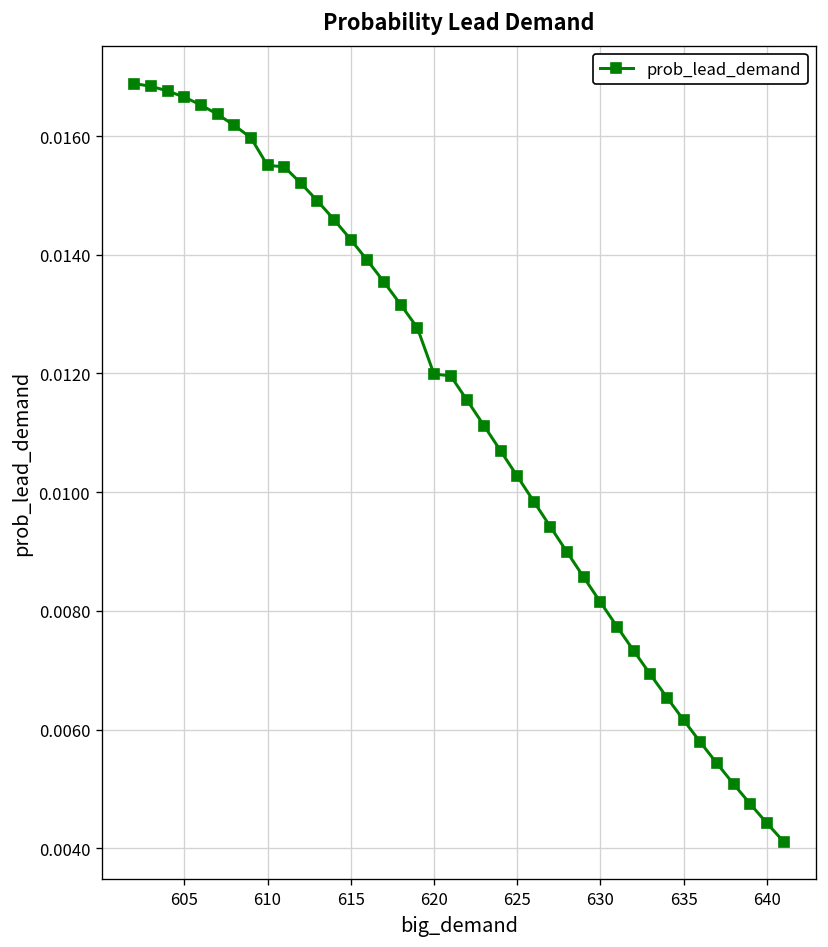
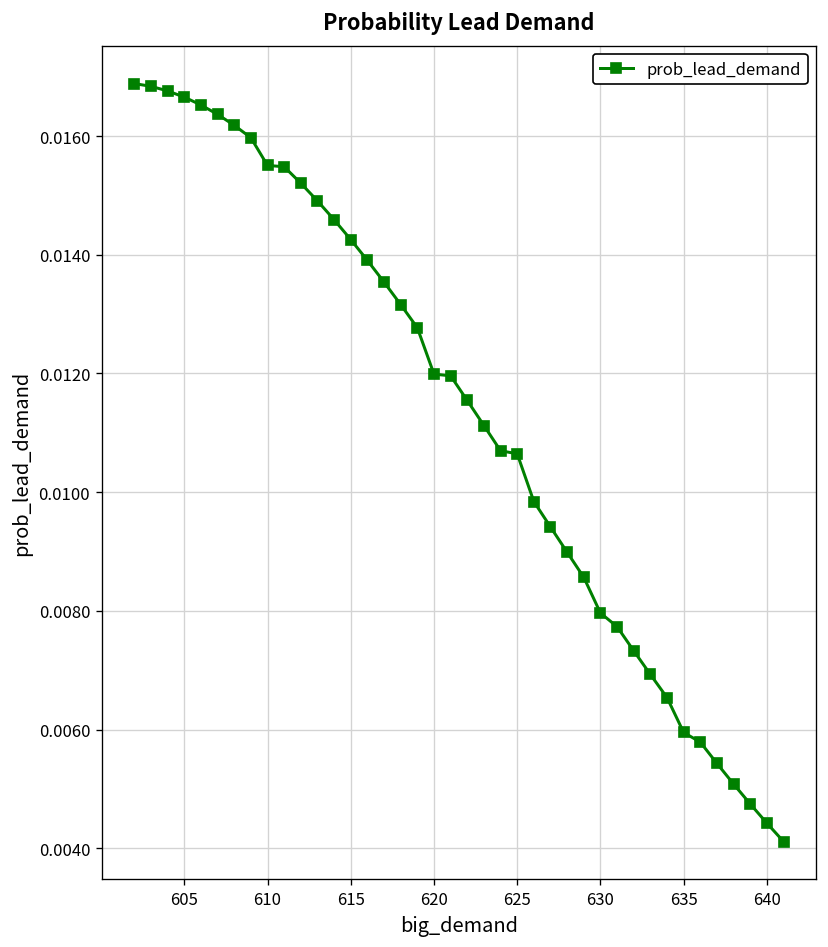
625: 0.0103 -> 0.0106
630: 0.0081 -> 0.0080
635: 0.0062 -> 0.0060
